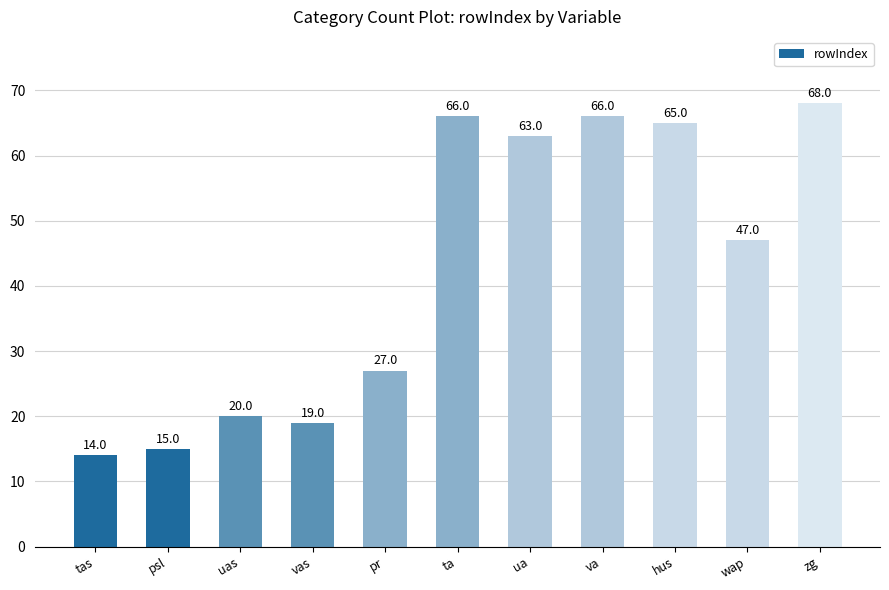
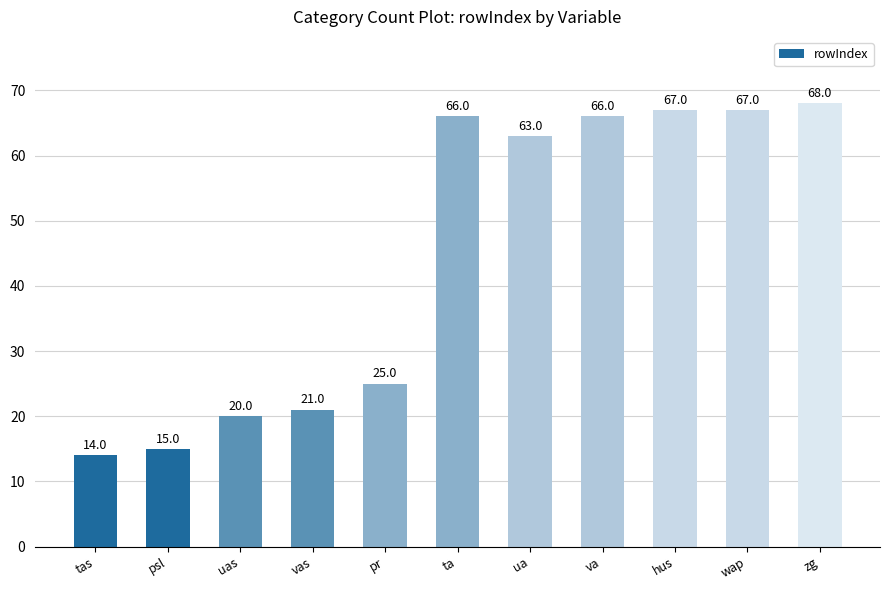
vas: 19.0 -> 21.0
pr: 27.0 -> 25.0
hus: 65.0 -> 67.0
wap: 47.0 -> 67.0
